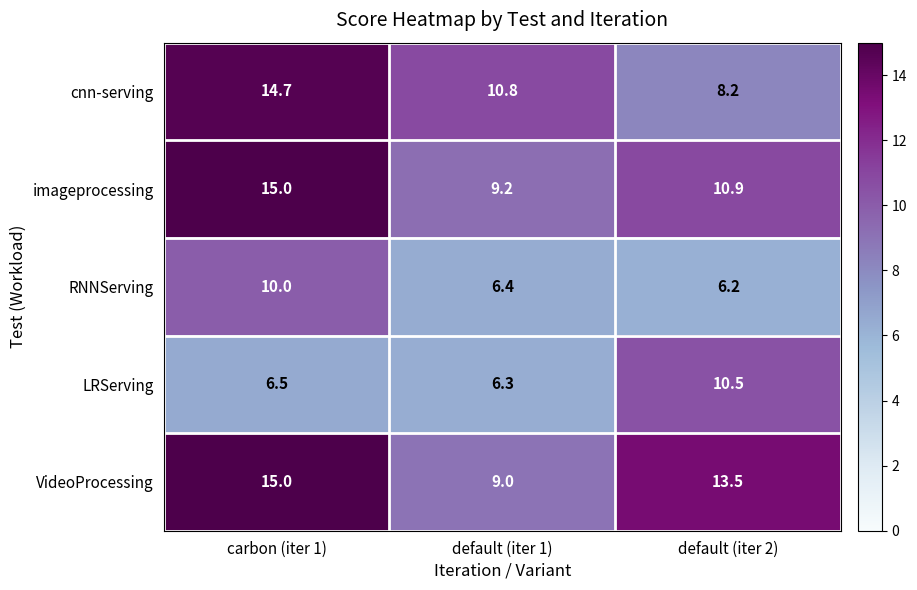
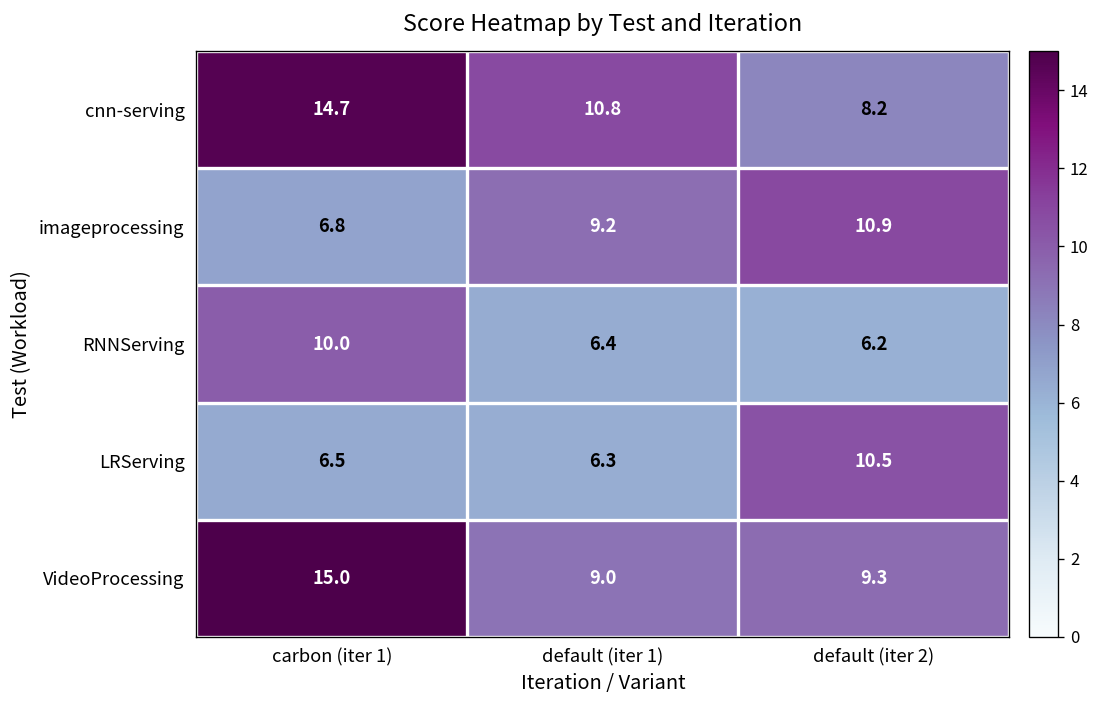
imageprocessing, carbon (iter 1): 15.0 -> 6.8
VideoProcessing, default (iter 2): 13.5 -> 9.3
